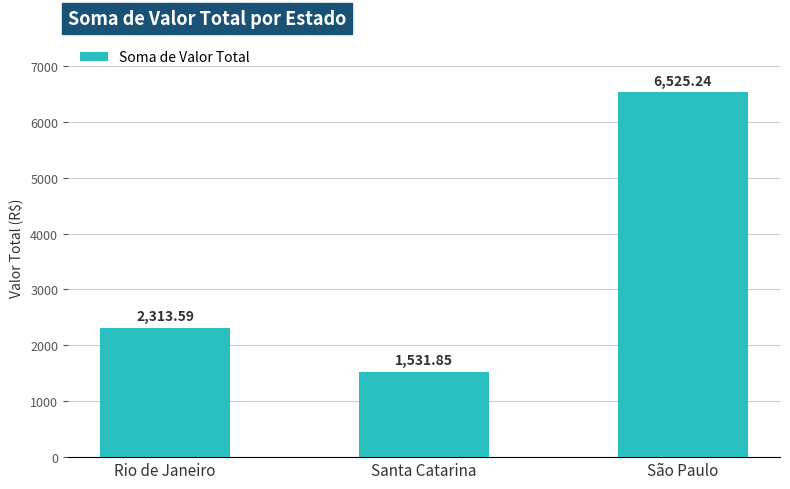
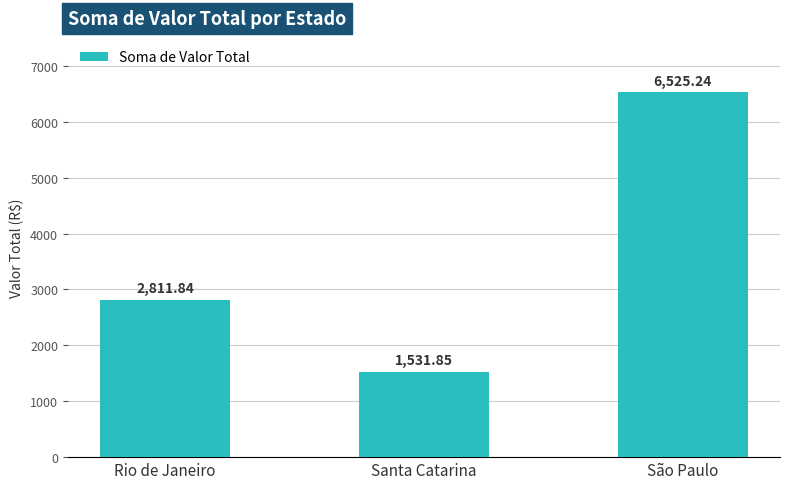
Rio de Janeiro: 2,313.59 -> 2,811.84
